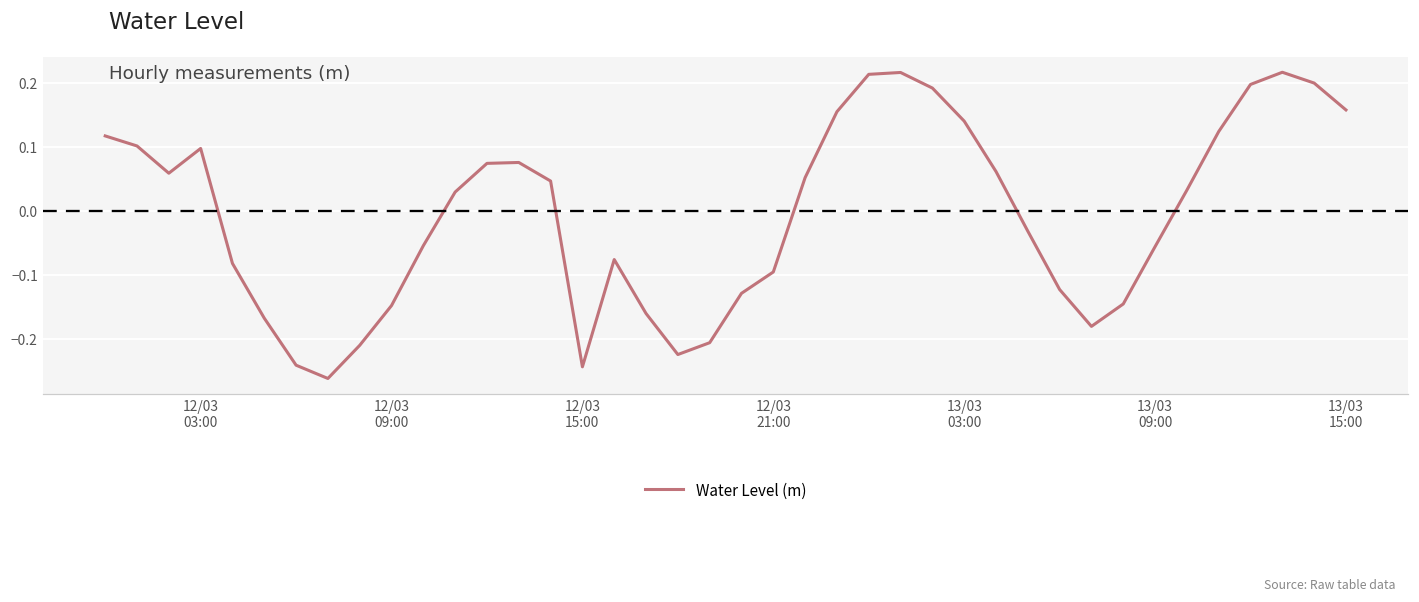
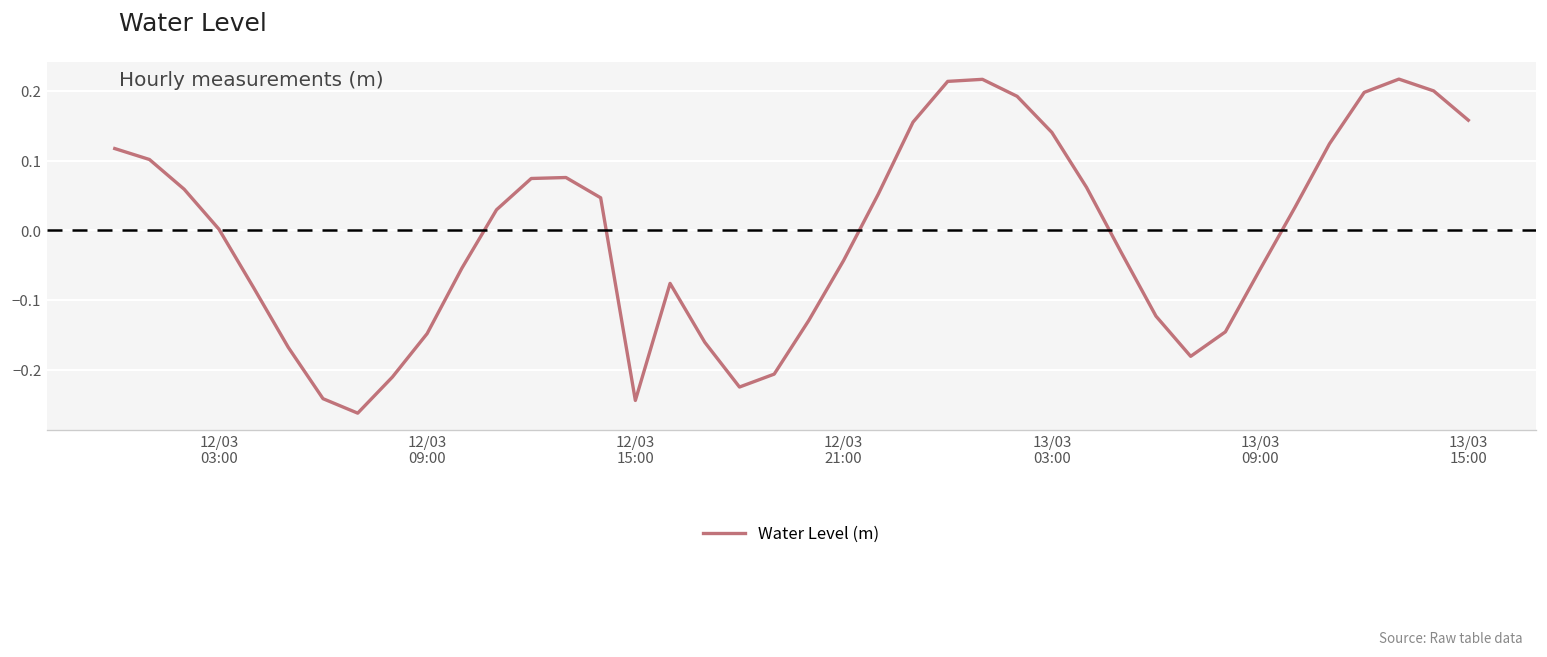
12/03 03:00: 0.10 -> 0.00
12/03 21:00: -0.10 -> -0.04
